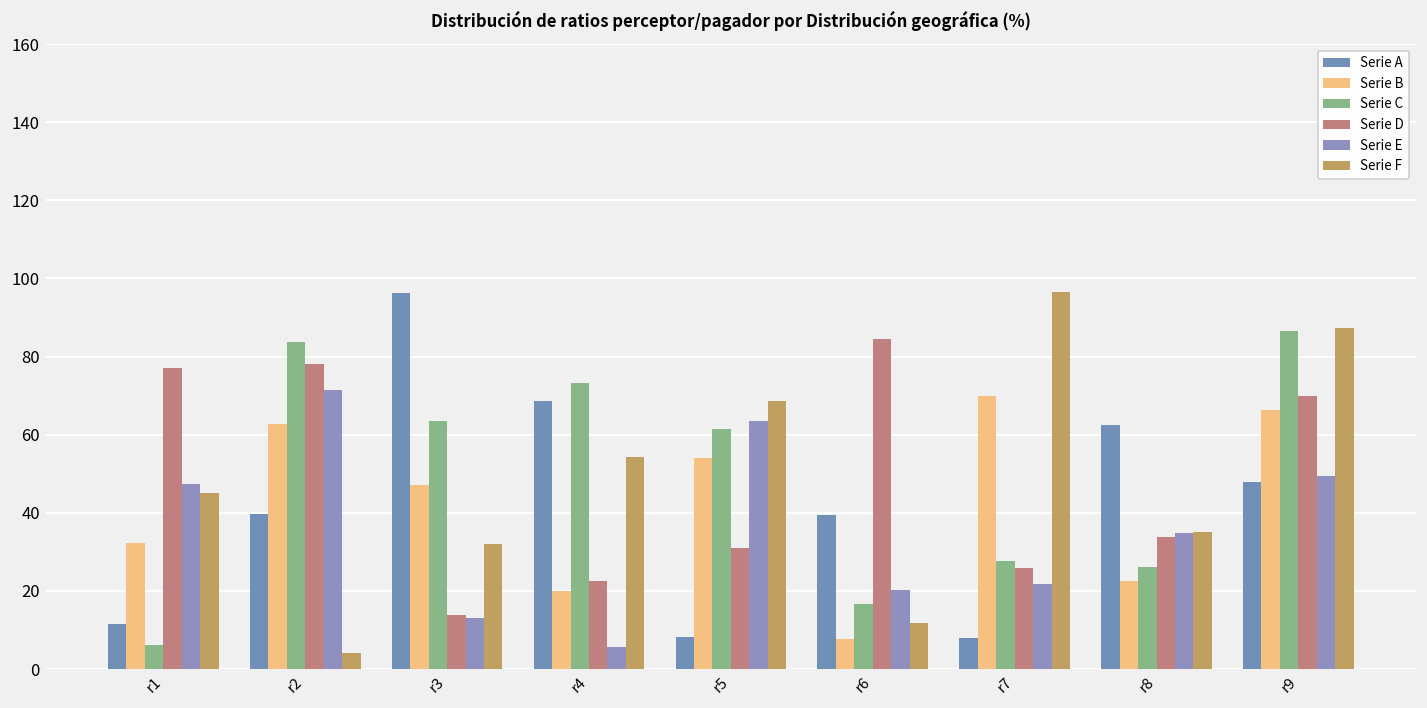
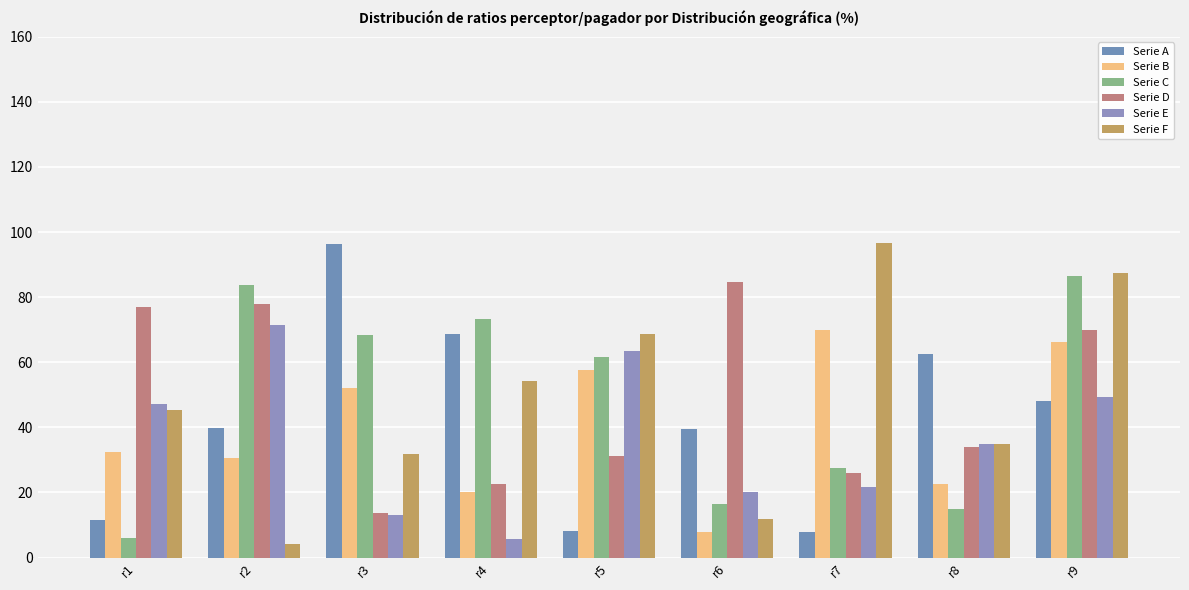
Serie B, r2: 63 -> 31
Serie B, r3: 47 -> 52
Serie C, r3: 63 -> 68
Serie B, r5: 54 -> 58
Serie C, r8: 26 -> 15
